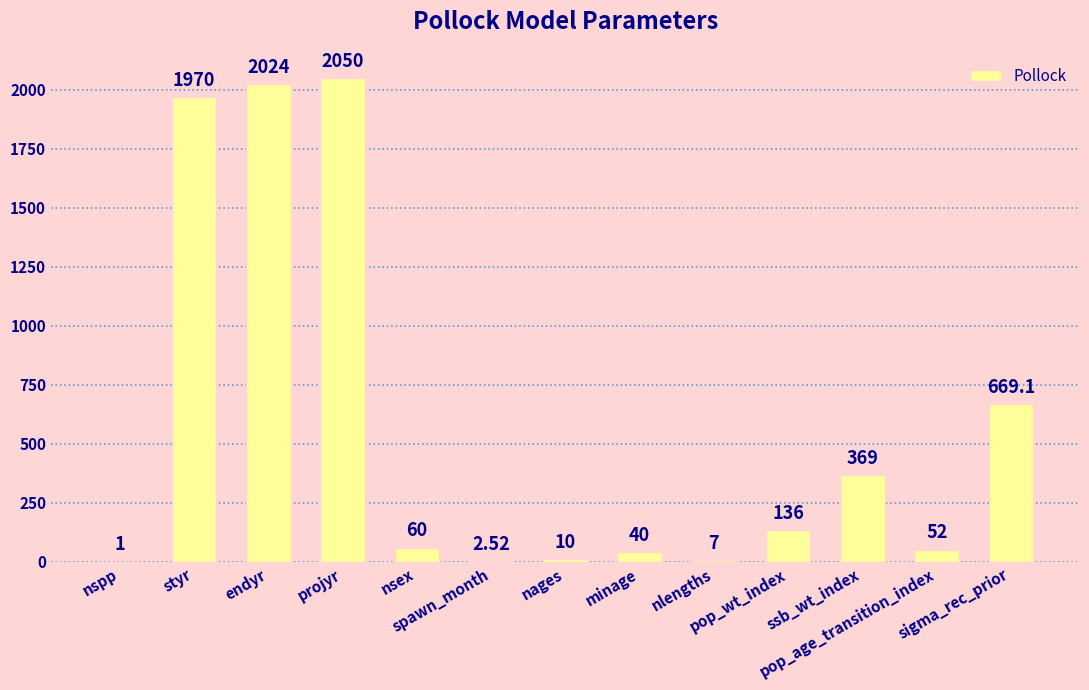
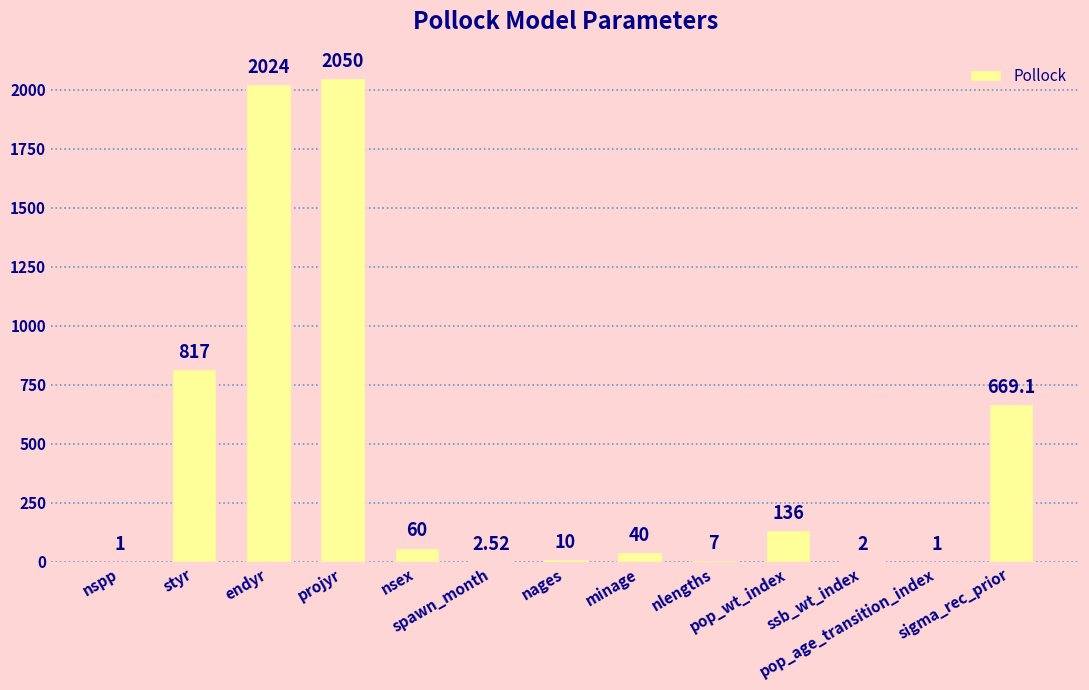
styr: 1970 -> 817
ssb_wt_index: 369 -> 2
pop_age_transition_index: 52 -> 1
